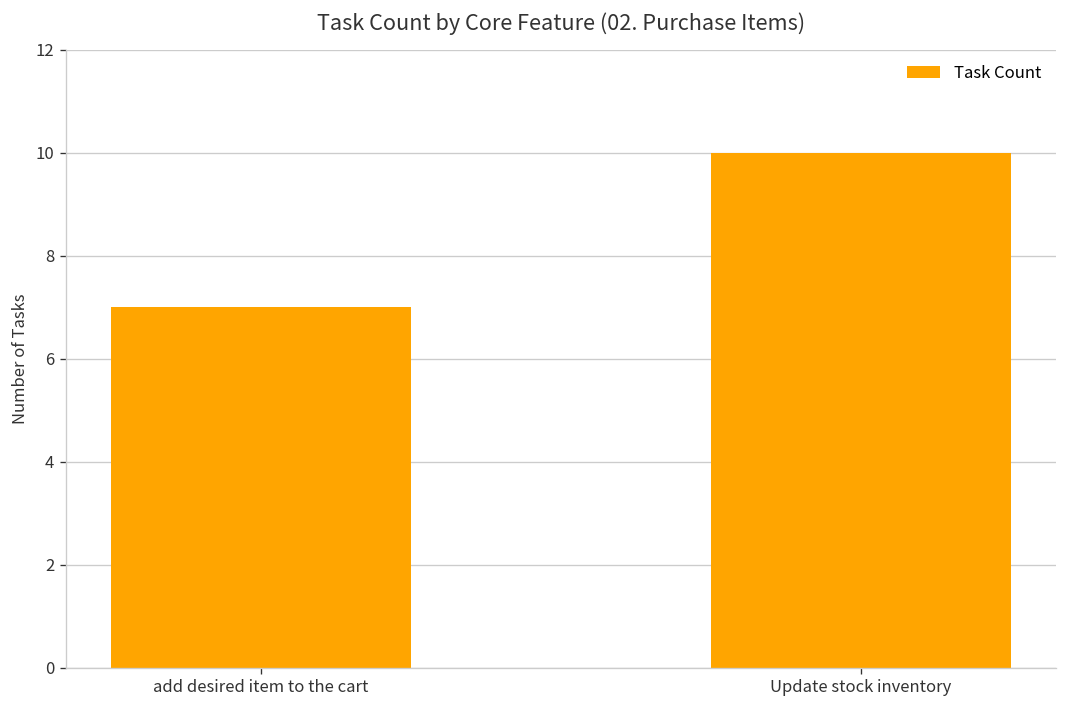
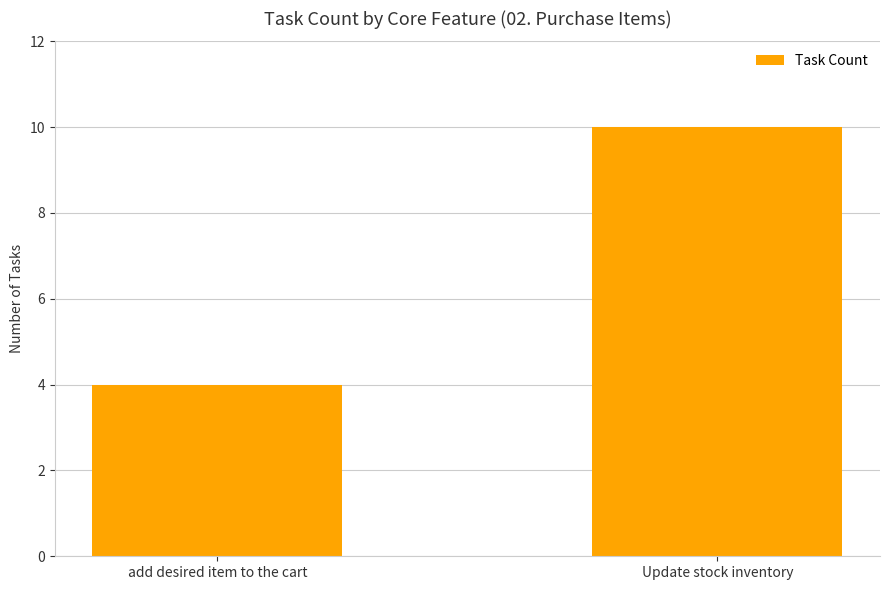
add desired item to the cart: 7 -> 4
